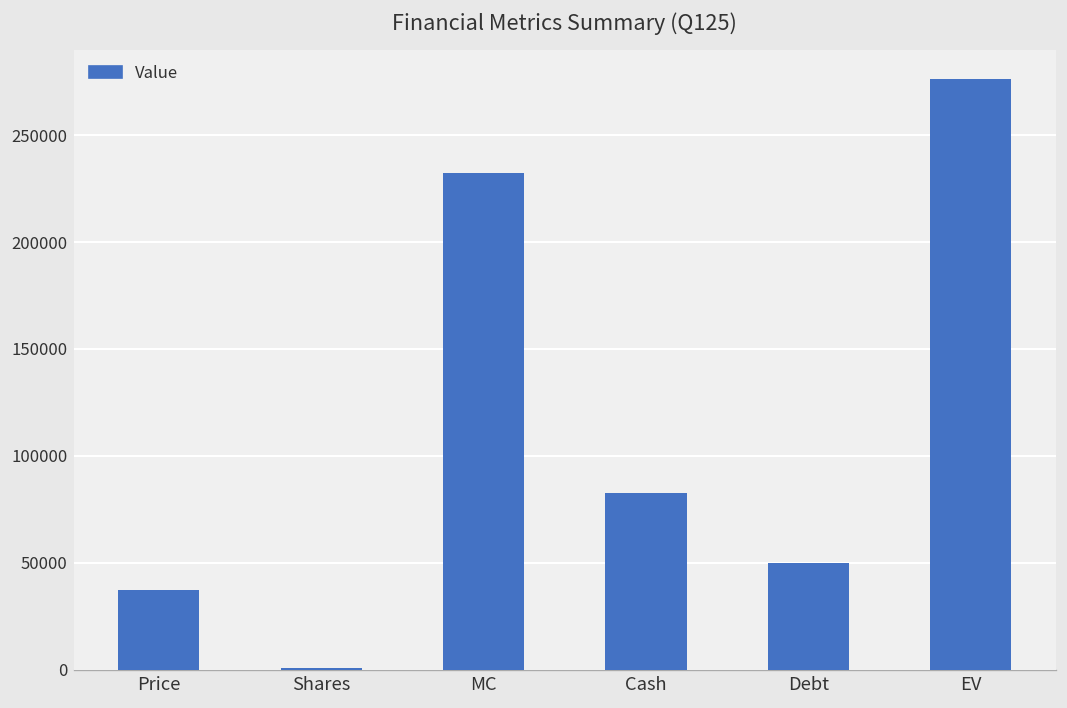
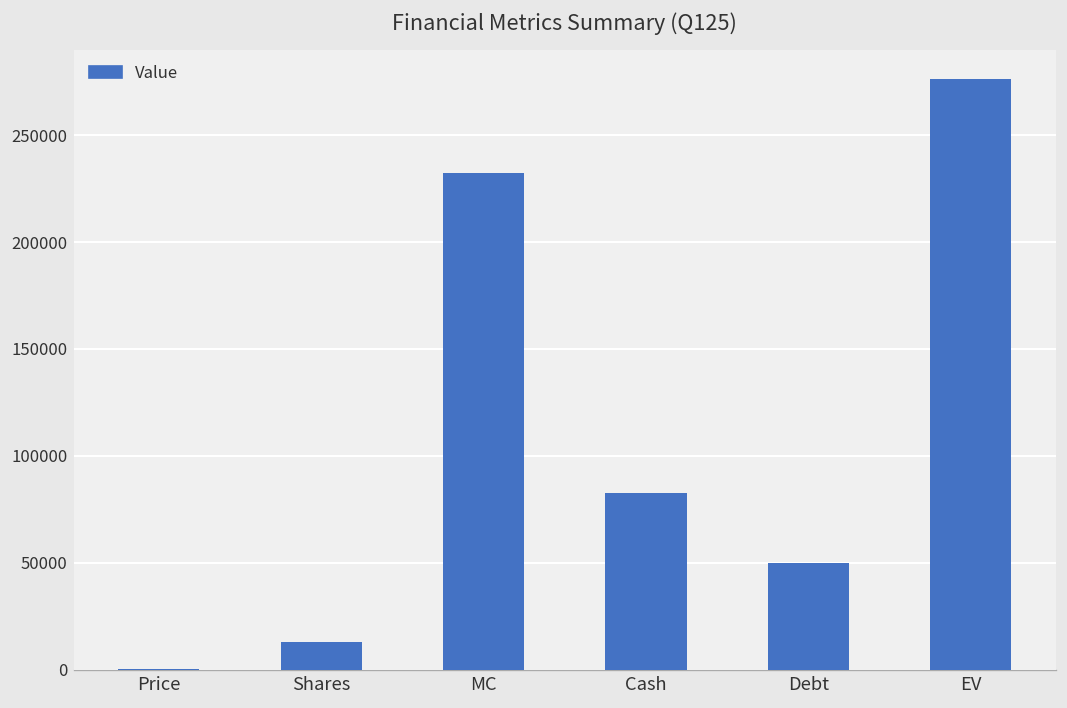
Price: 37000 -> 0
Shares: 1000 -> 13000
